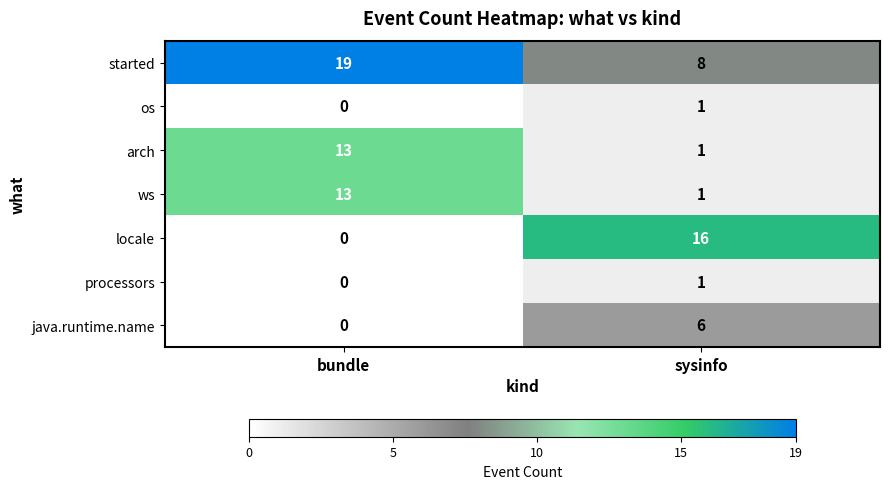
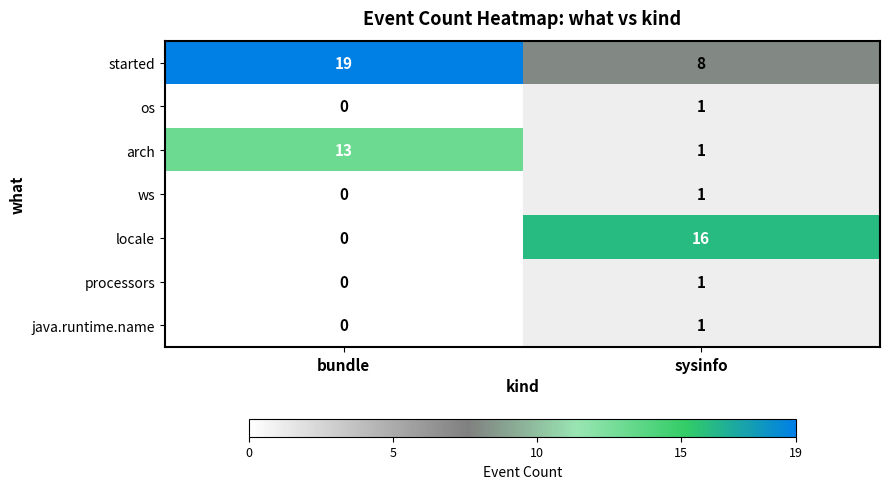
ws, bundle: 13 -> 0
java.runtime.name, sysinfo: 6 -> 1
